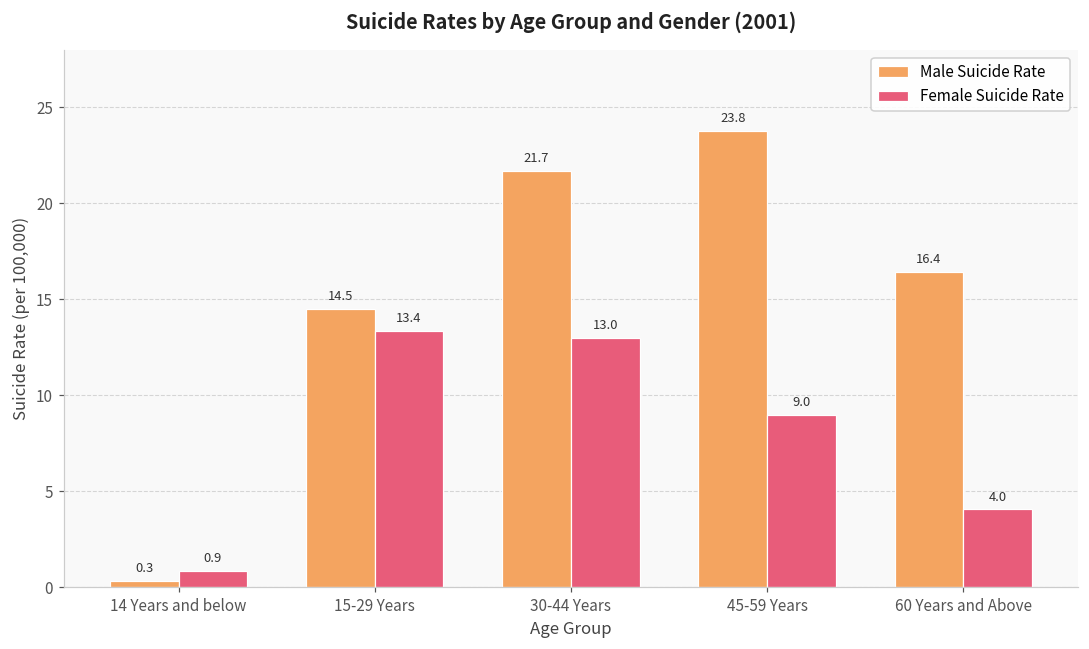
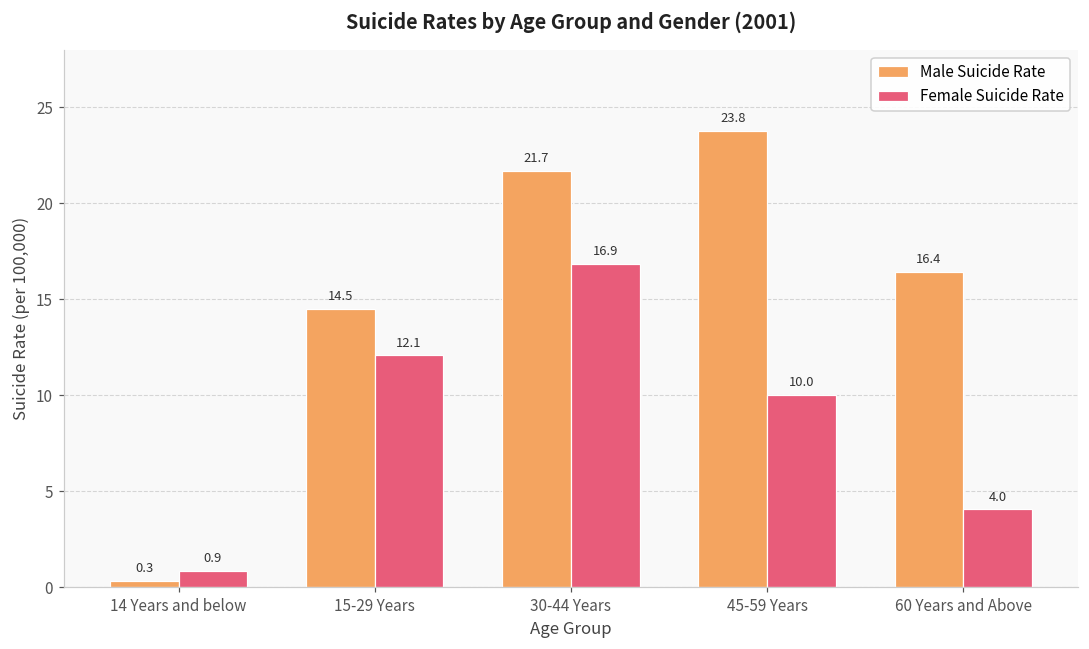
Female Suicide Rate, 15-29 Years: 13.4 -> 12.1
Female Suicide Rate, 30-44 Years: 13.0 -> 16.9
Female Suicide Rate, 45-59 Years: 9.0 -> 10.0
